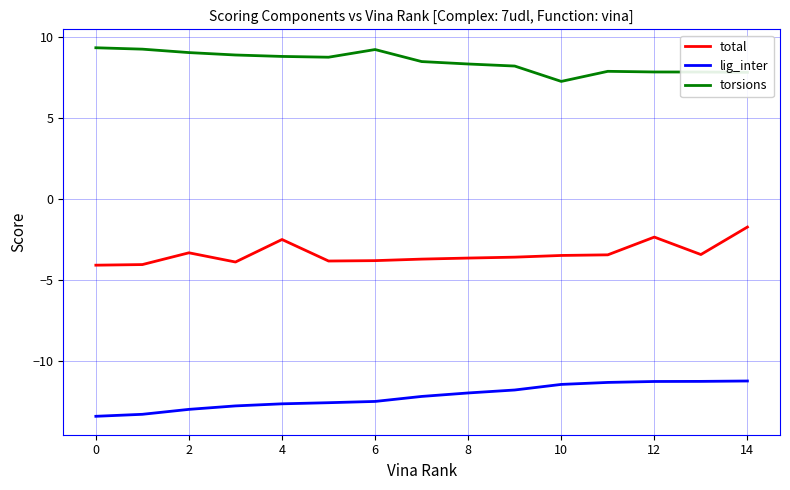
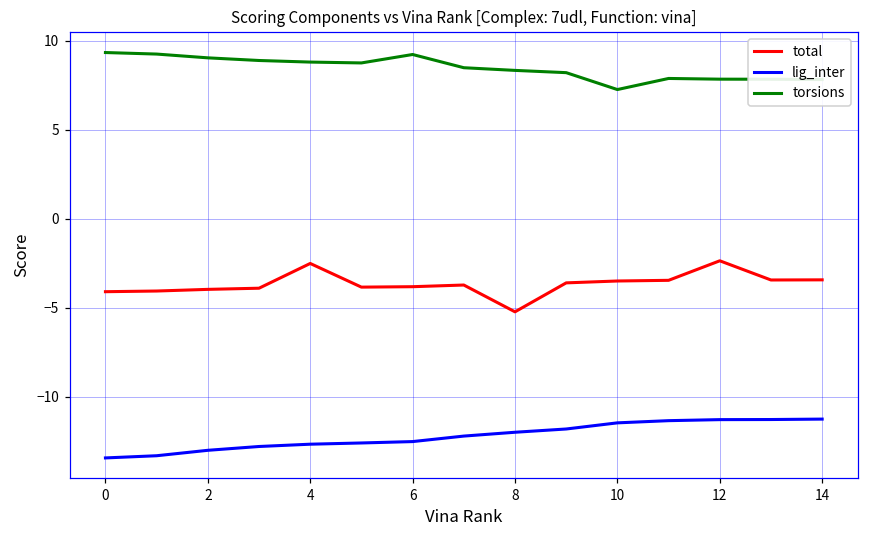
total, 2: -3.3 -> -4.0
total, 8: -3.7 -> -5.2
total, 14: -1.7 -> -3.4
